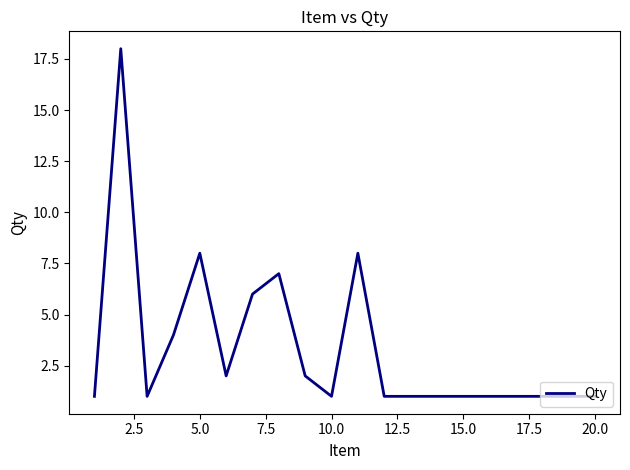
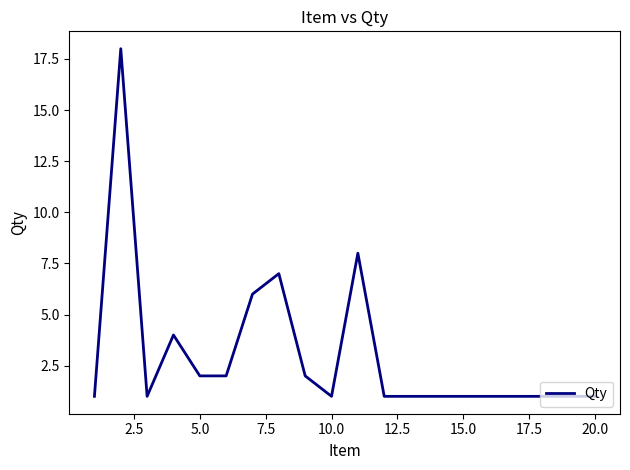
5.0: 8 -> 2
